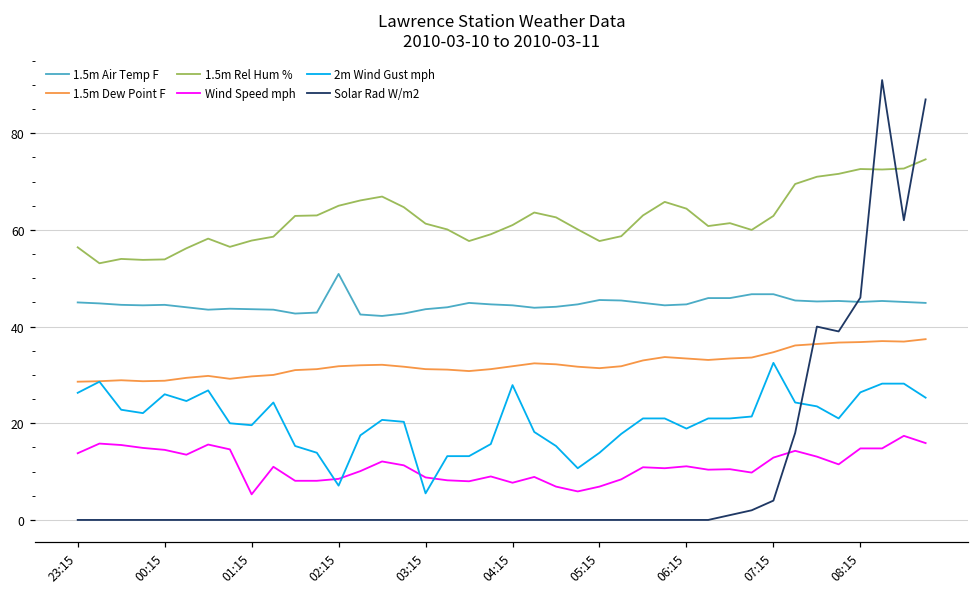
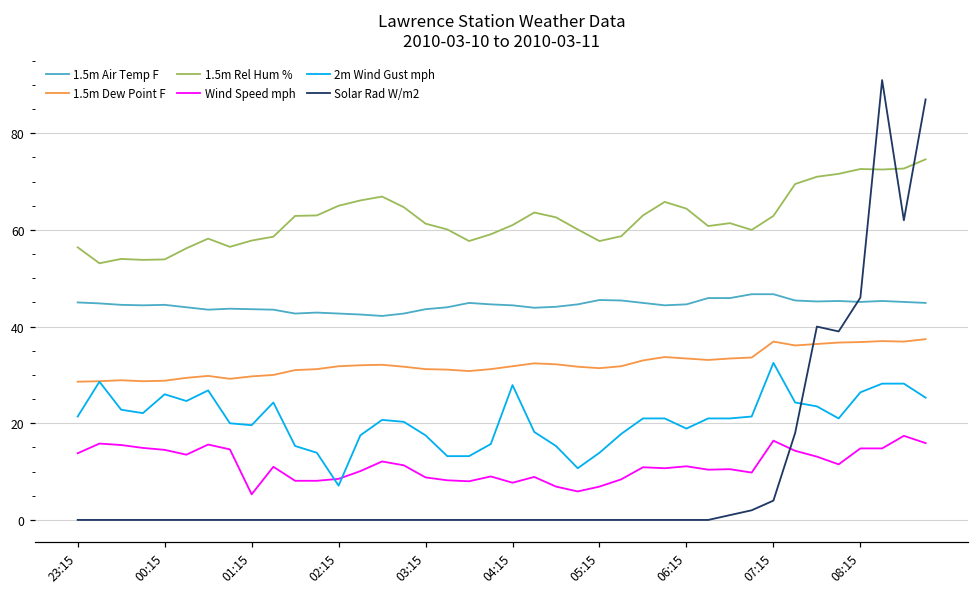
2m Wind Gust mph, 23:15: 26 -> 21
1.5m Air Temp F, 02:15: 51 -> 43
2m Wind Gust mph, 03:15: 6 -> 18
1.5m Dew Point F, 07:15: 35 -> 37
Wind Speed mph, 07:15: 13 -> 16
